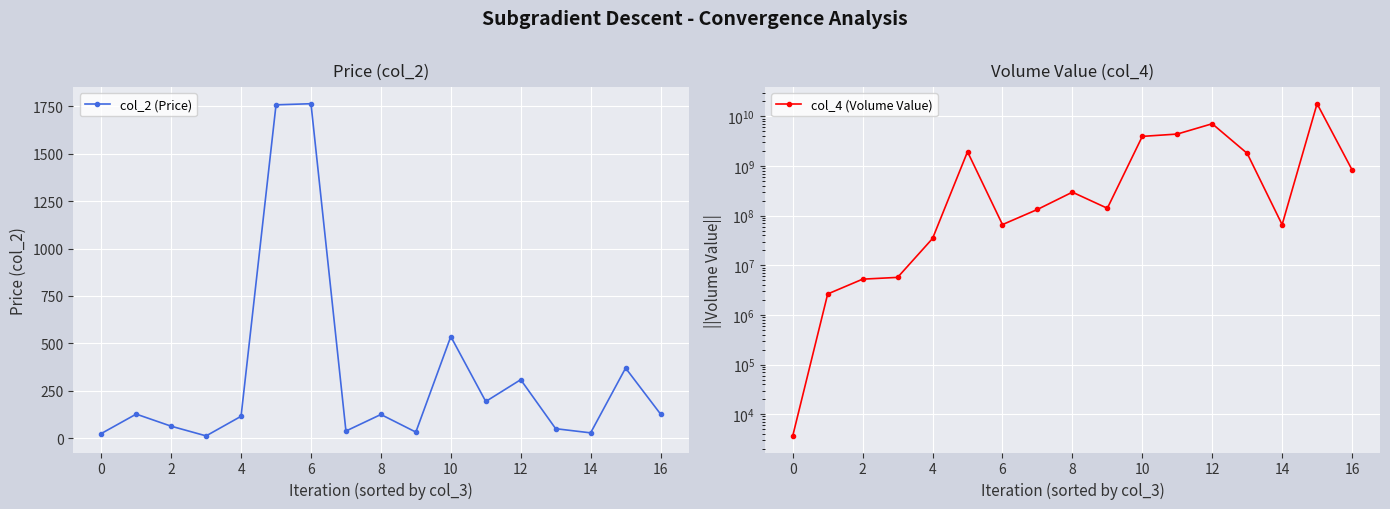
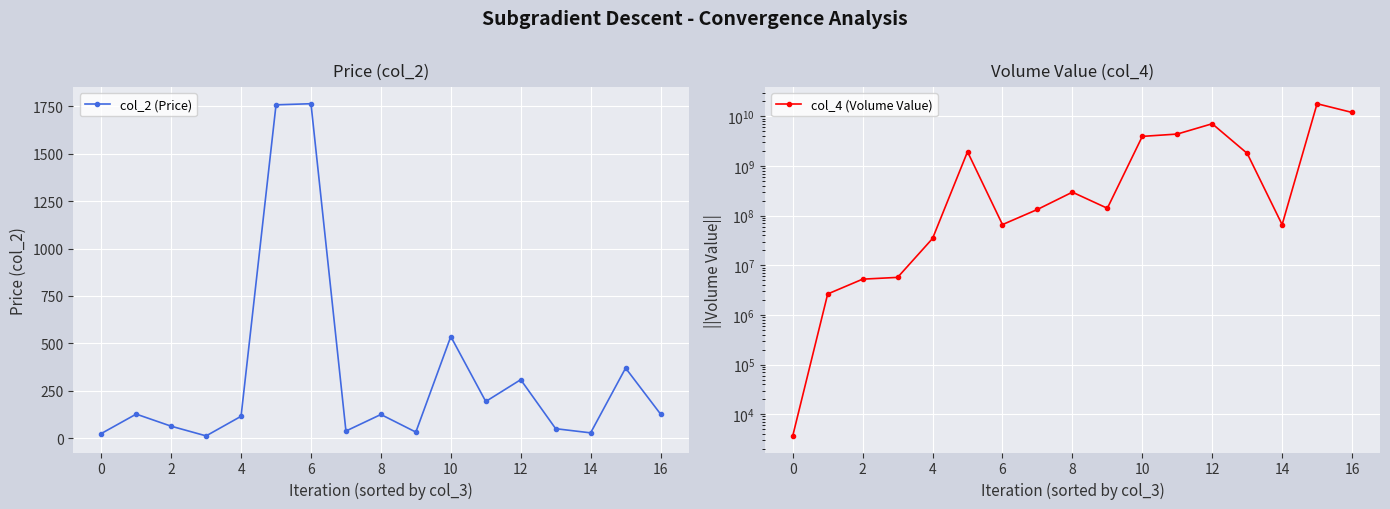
Volume Value (col_4), 16: 800000000 -> 12000000000
